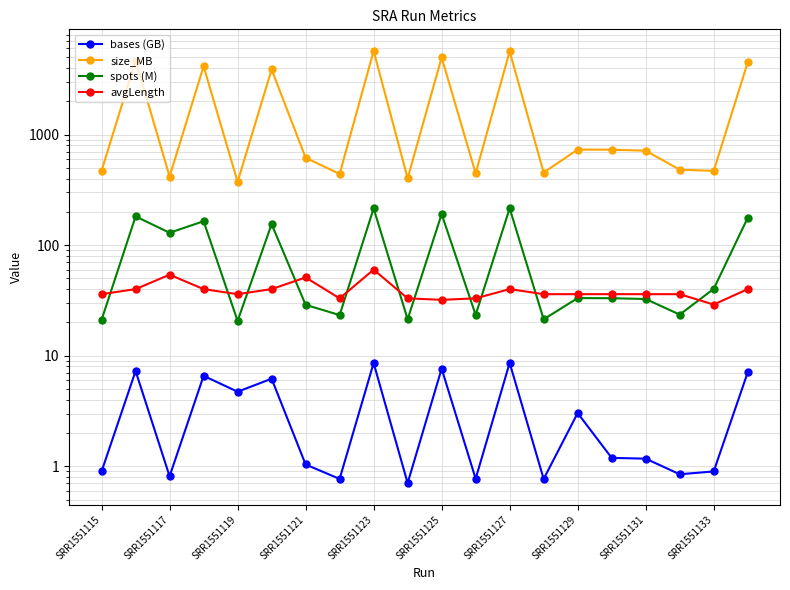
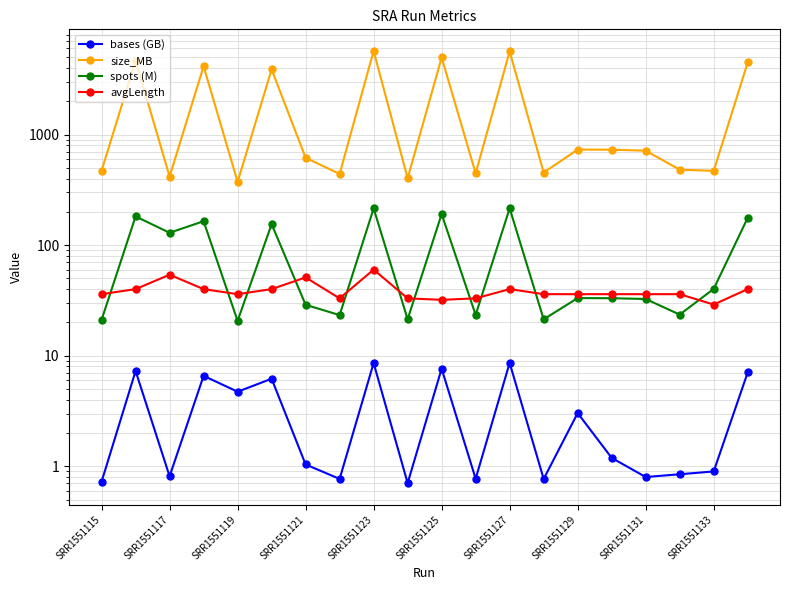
bases (GB), SRR1551115: 0.9 -> 0.7
bases (GB), SRR1551131: 1.2 -> 0.8
